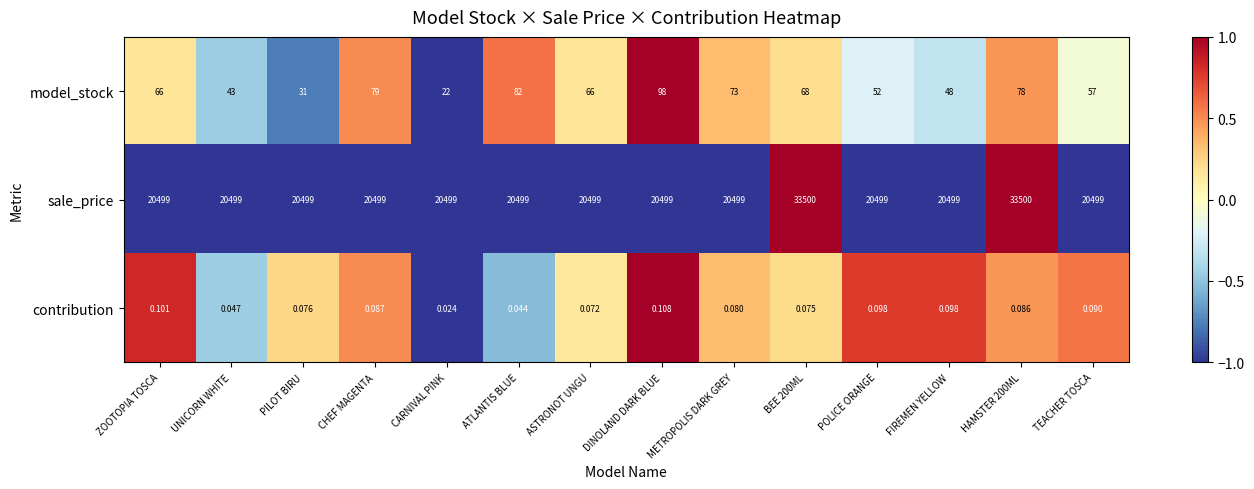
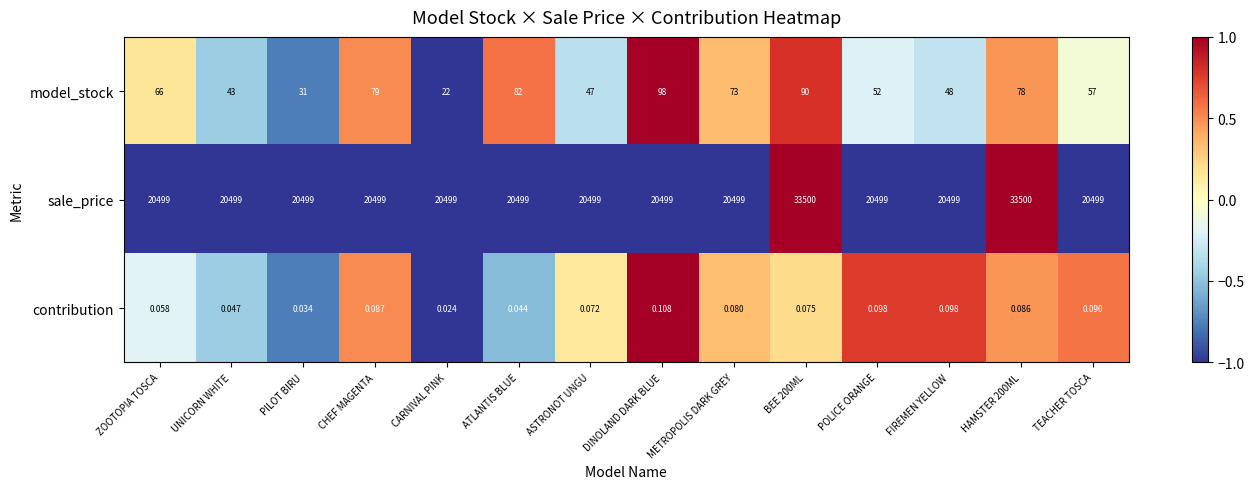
model_stock, ASTRONOT UNGU: 66 -> 47
model_stock, BEE 200ML: 68 -> 90
contribution, ZOOTOPIA TOSCA: 0.101 -> 0.058
contribution, PILOT BIRU: 0.076 -> 0.034
